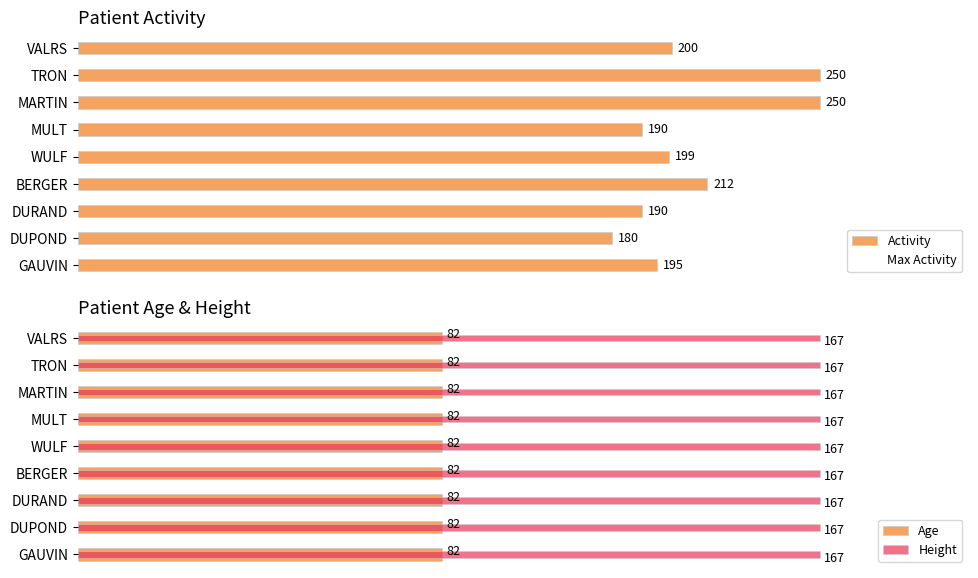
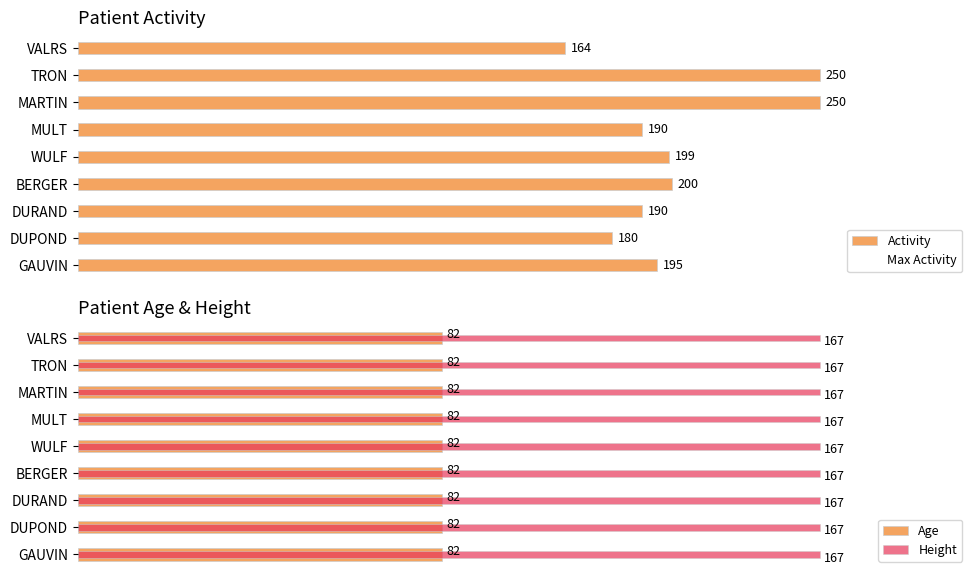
Patient Activity, Activity, VALRS: 200 -> 164
Patient Activity, Activity, BERGER: 212 -> 200
